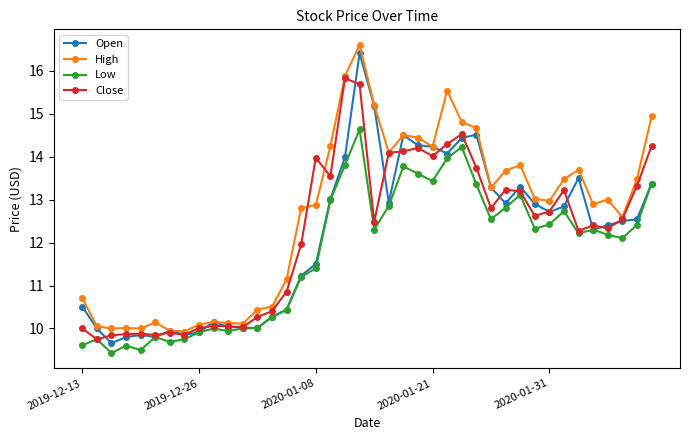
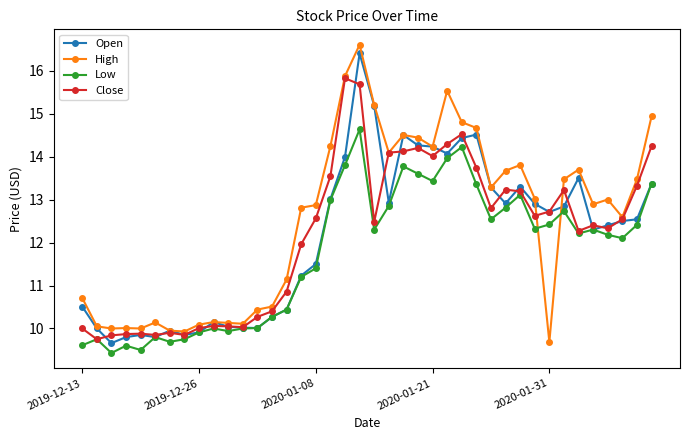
Close, 2020-01-08: 14.0 -> 12.6
High, 2020-01-31: 13.0 -> 9.7
